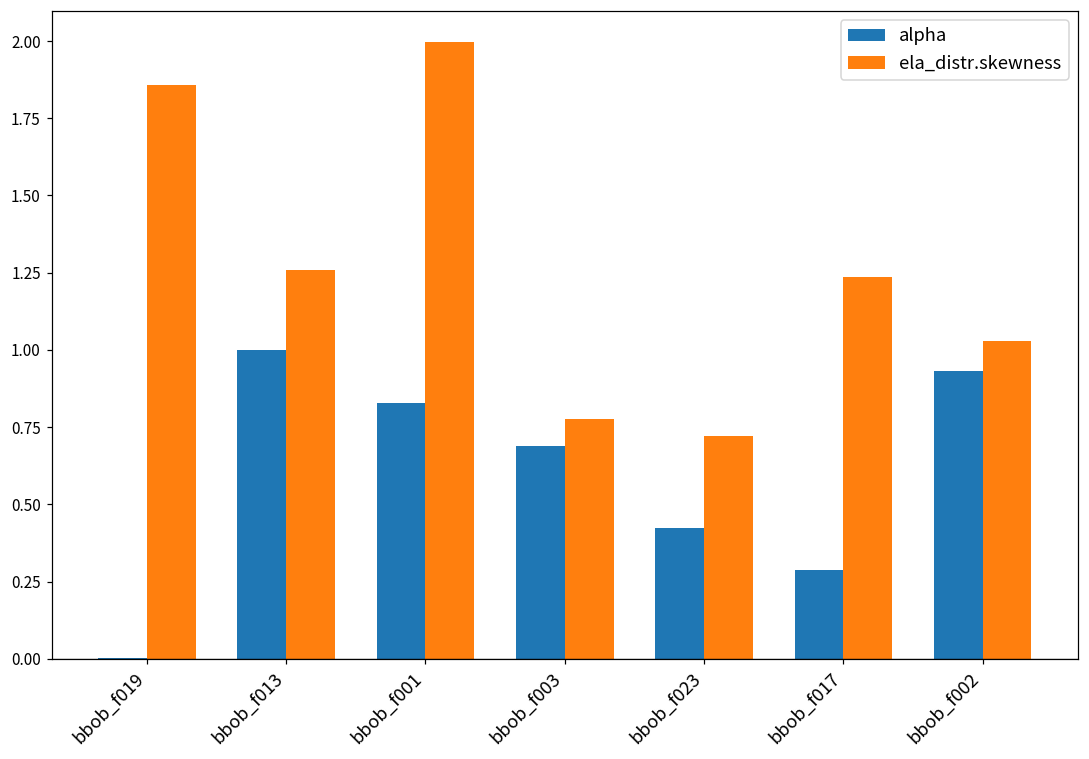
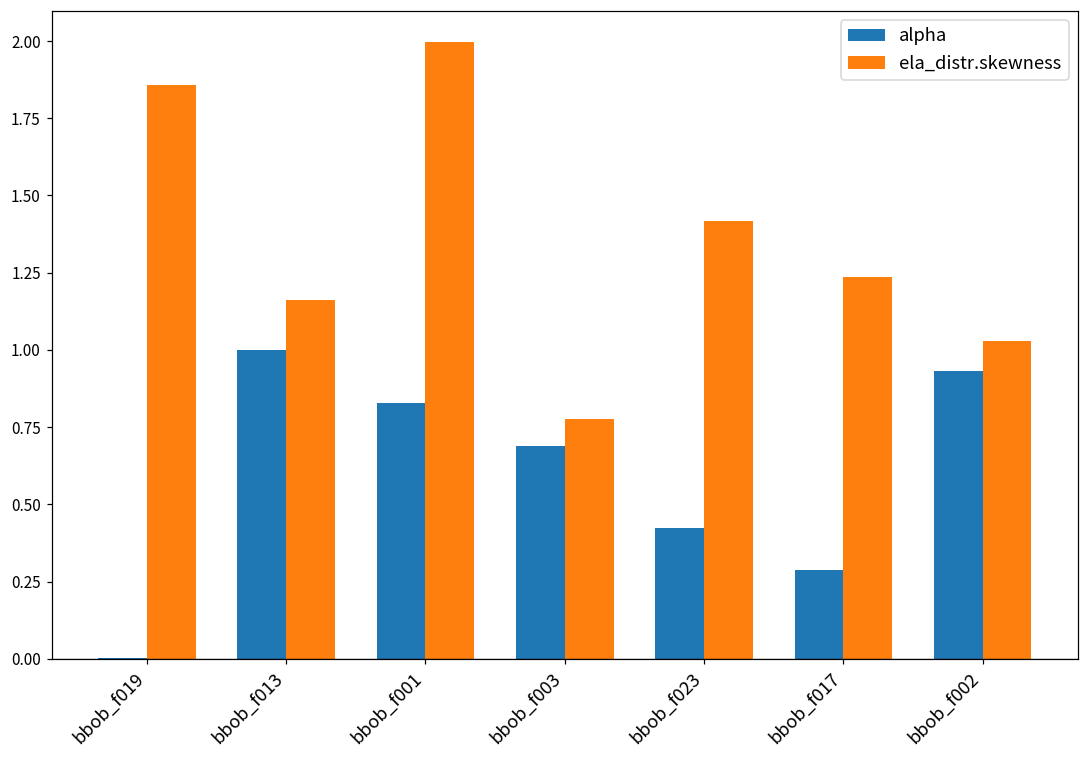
ela_distr.skewness, bbob_f013: 1.26 -> 1.16
ela_distr.skewness, bbob_f023: 0.72 -> 1.42
